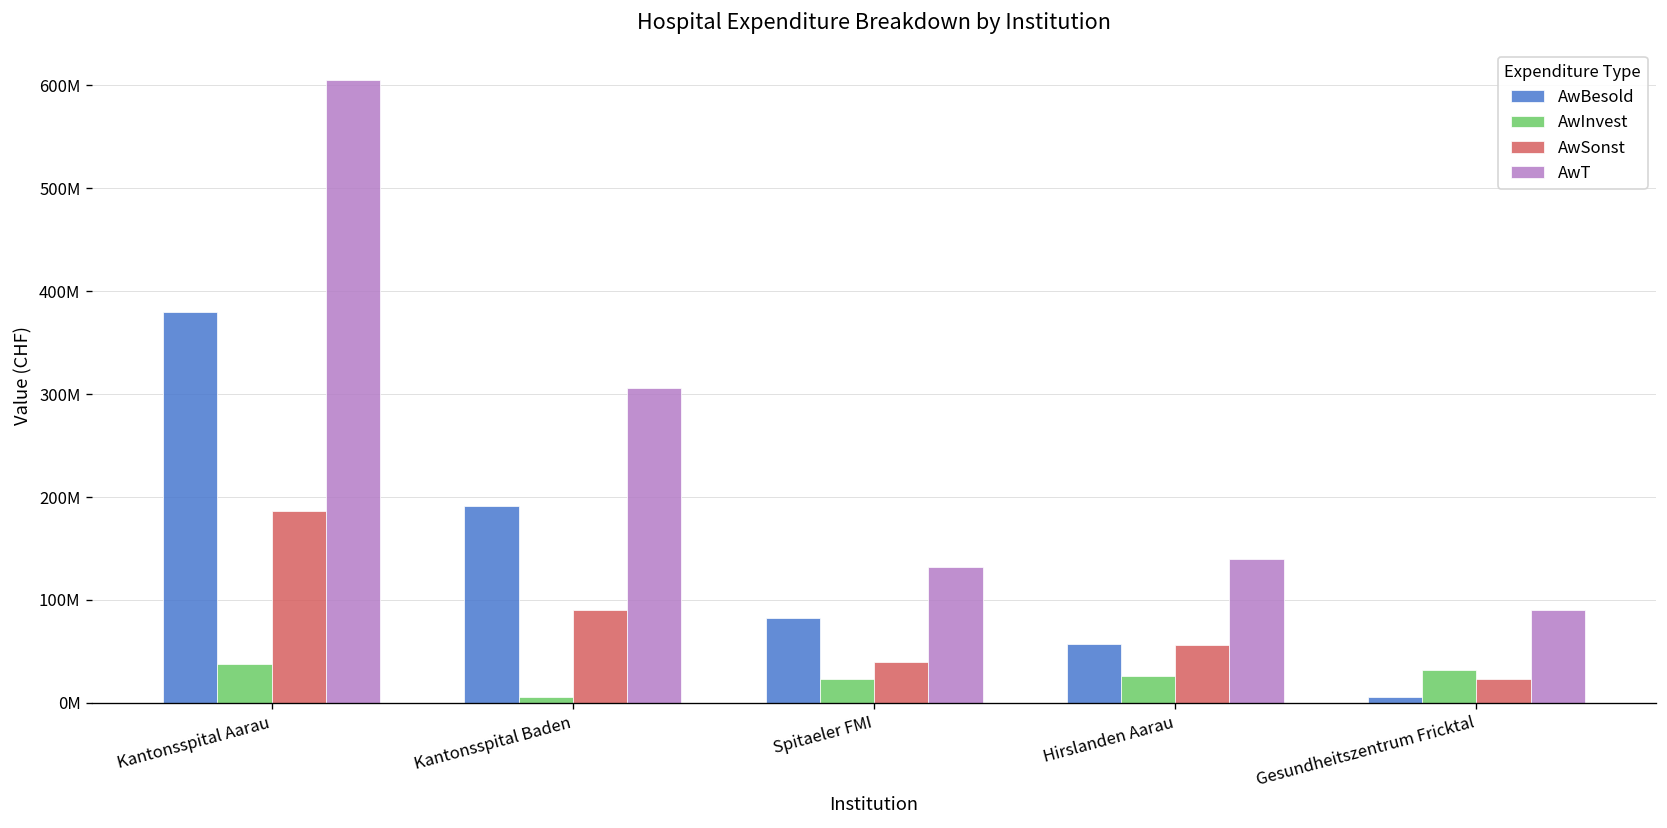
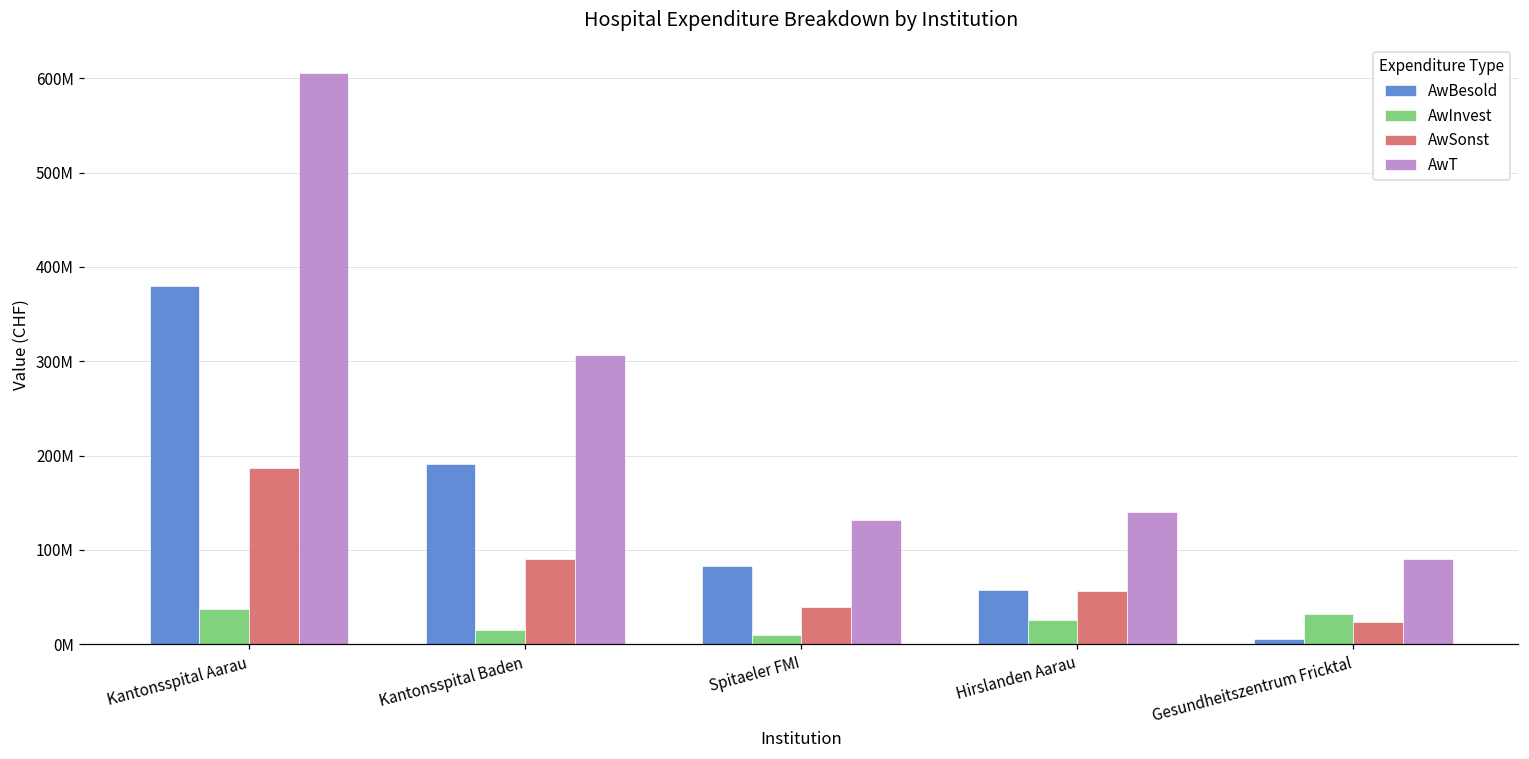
AwInvest, Kantonsspital Baden: 10000000 -> 20000000
AwInvest, Spitaeler FMI: 20000000 -> 10000000
